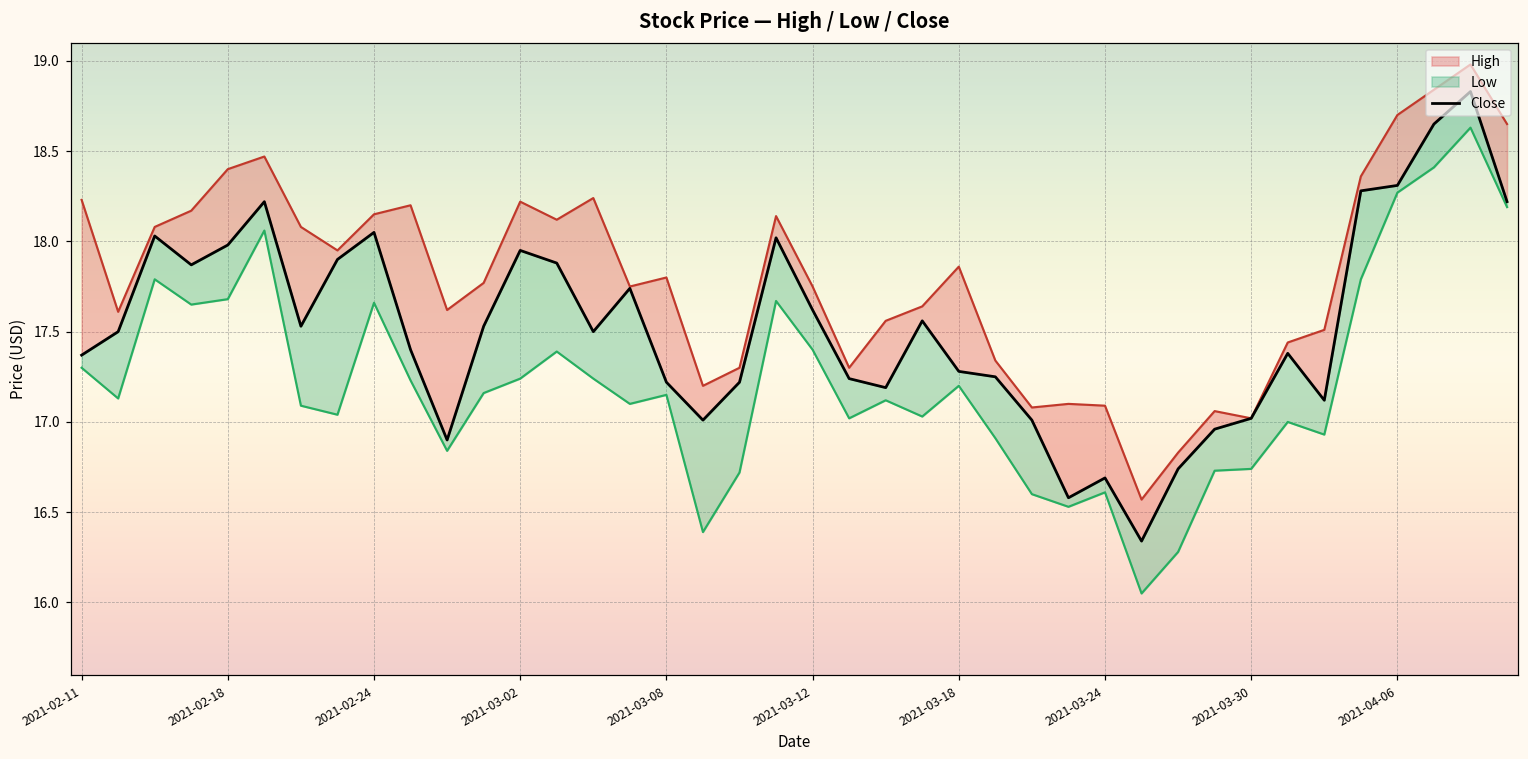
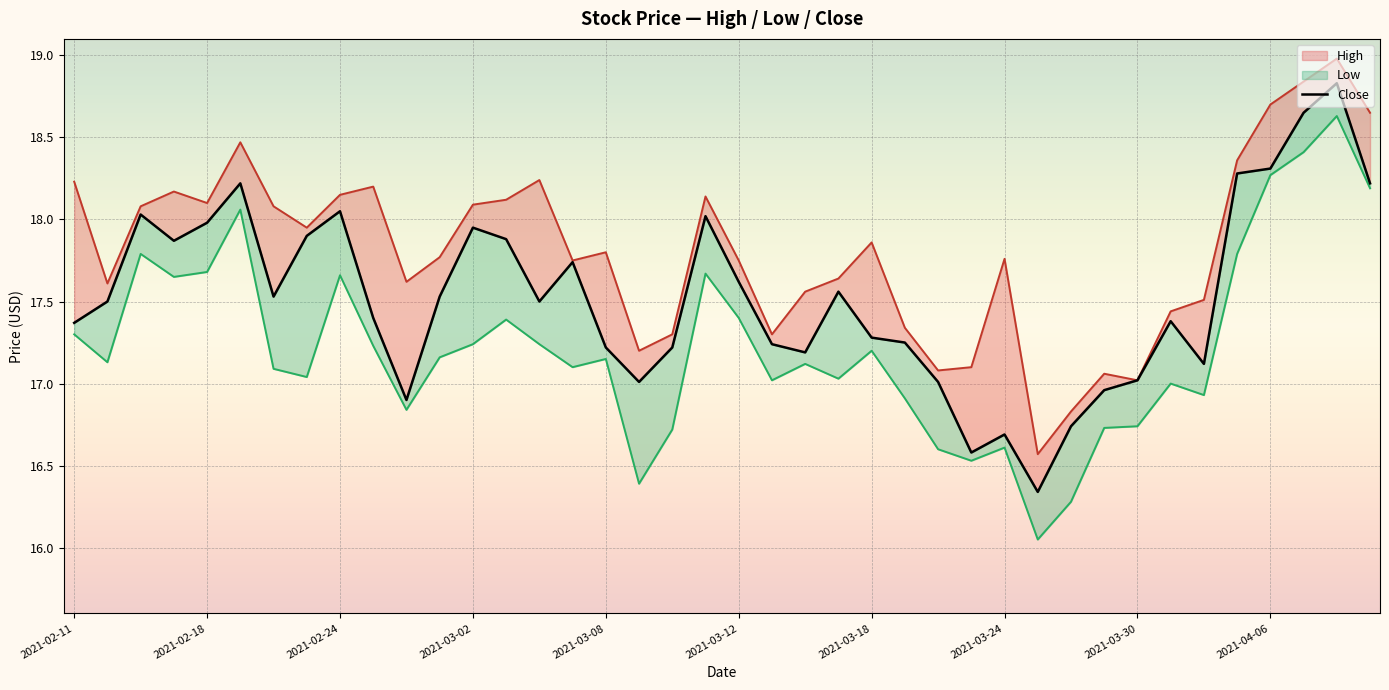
High, 2021-02-18: 18.4 -> 18.1
High, 2021-03-02: 18.22 -> 18.09
High, 2021-03-24: 17.09 -> 17.76
